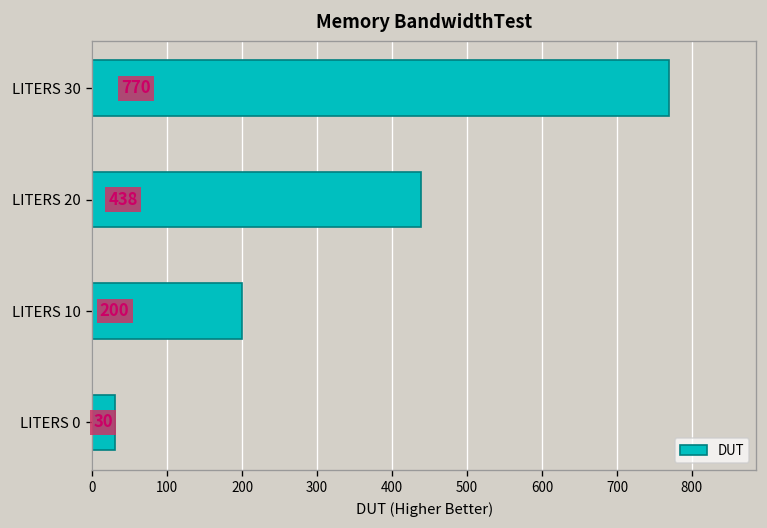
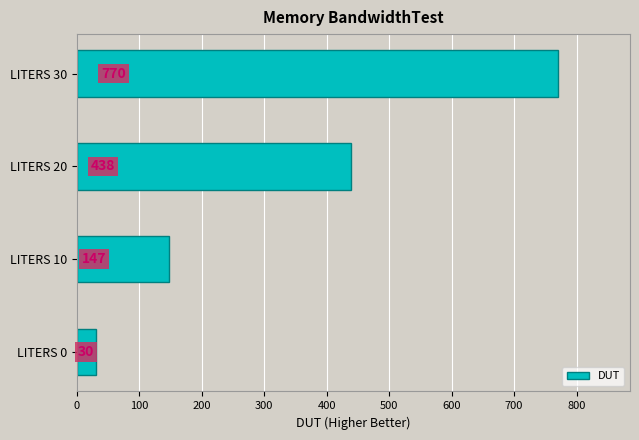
LITERS 10: 200 -> 147
